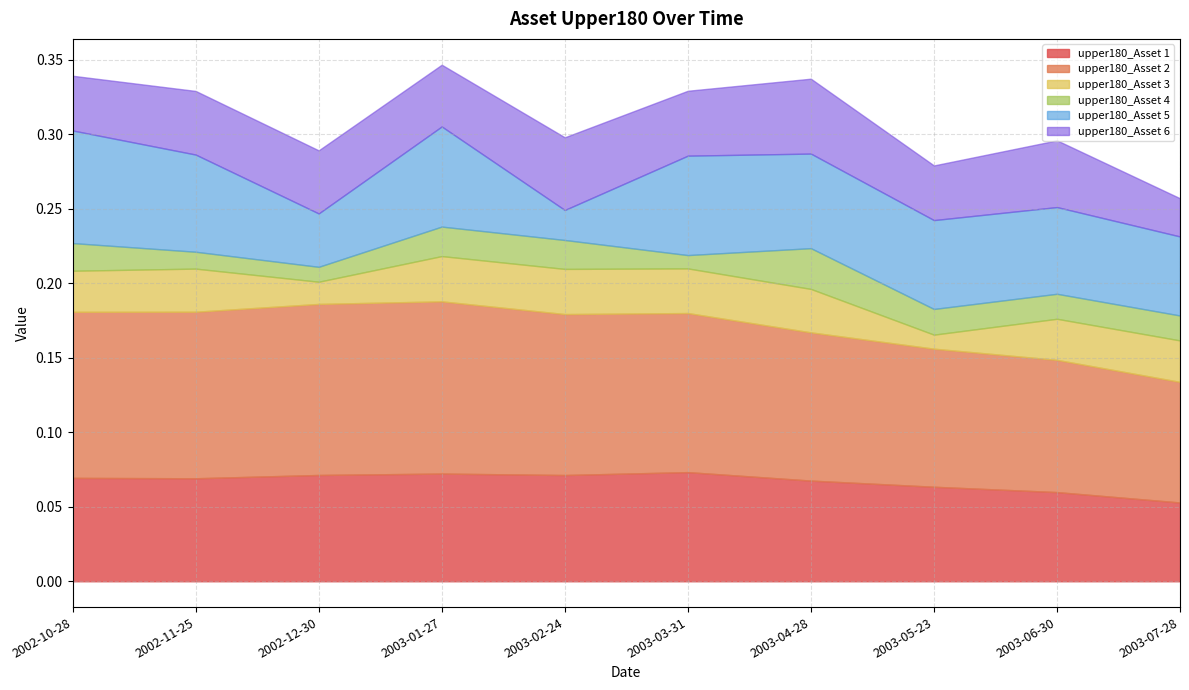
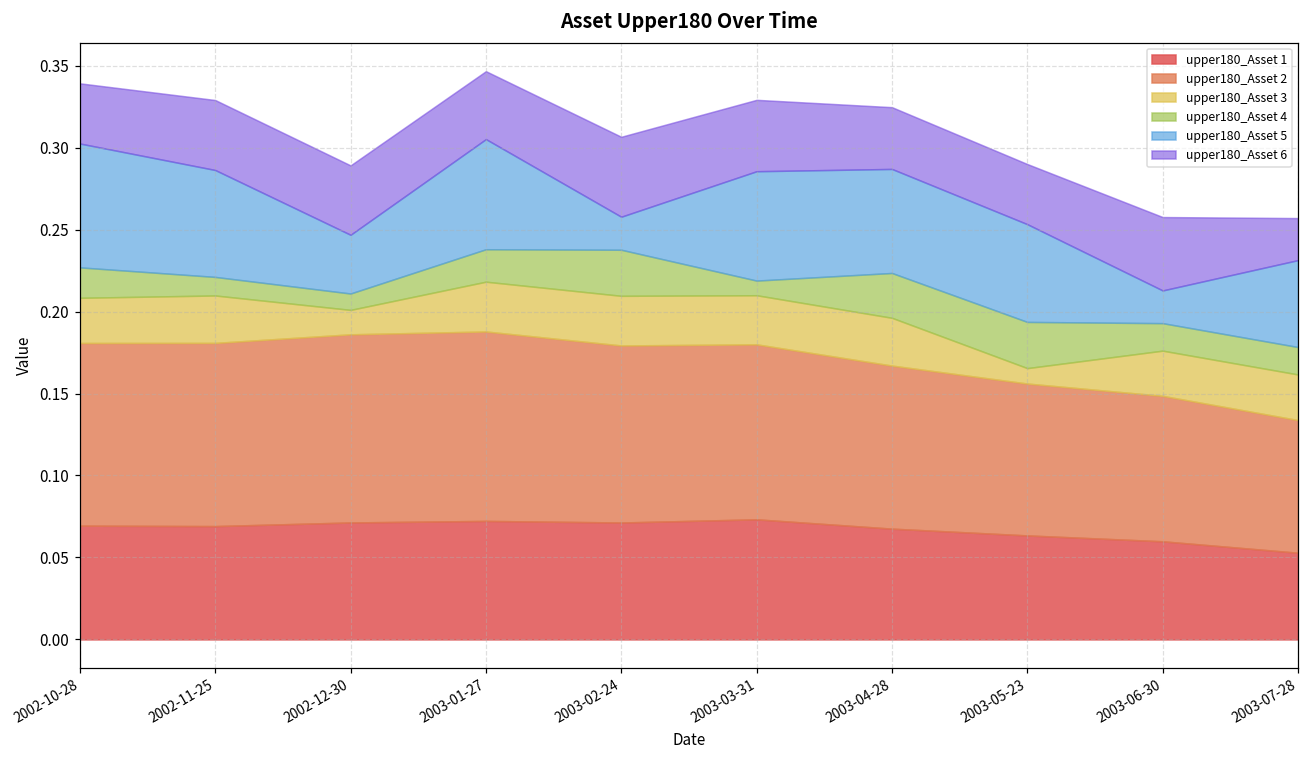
upper180_Asset 4, 2003-02-24: 0.019 -> 0.028
upper180_Asset 6, 2003-04-28: 0.050 -> 0.038
upper180_Asset 4, 2003-05-23: 0.017 -> 0.028
upper180_Asset 5, 2003-06-30: 0.058 -> 0.020
